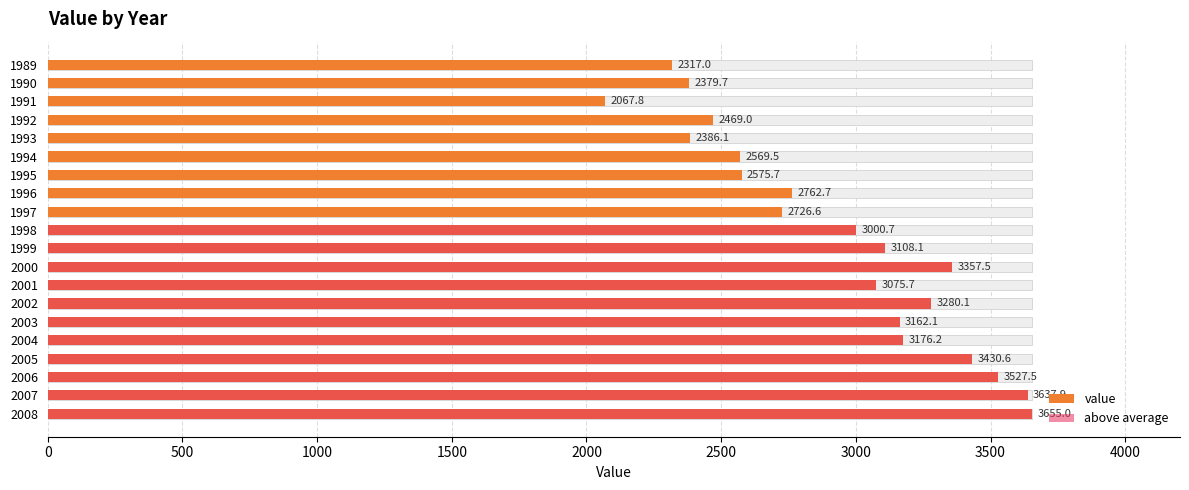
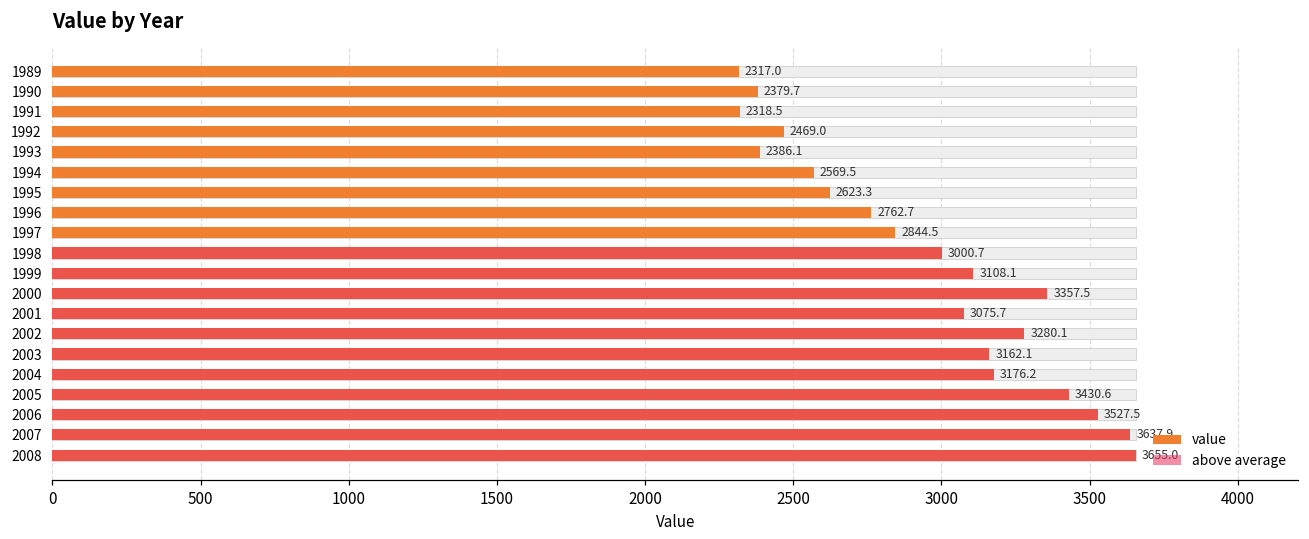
value, 1991: 2067.8 -> 2318.5
value, 1995: 2575.7 -> 2623.3
value, 1997: 2726.6 -> 2844.5
